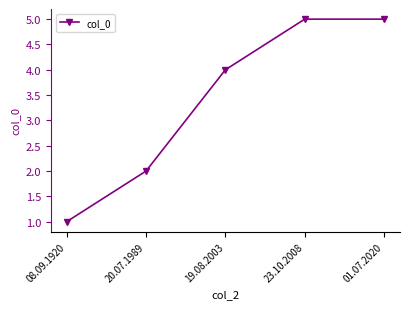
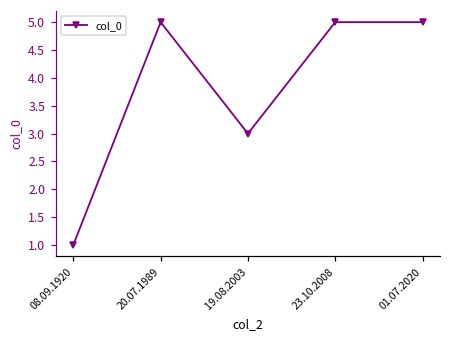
20.07.1989: 2 -> 5
19.08.2003: 4 -> 3
